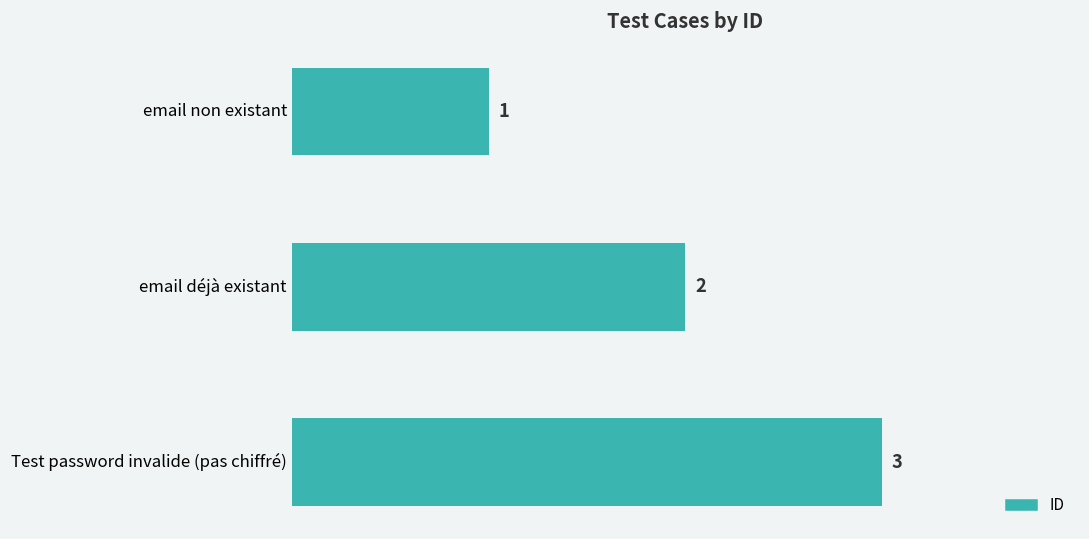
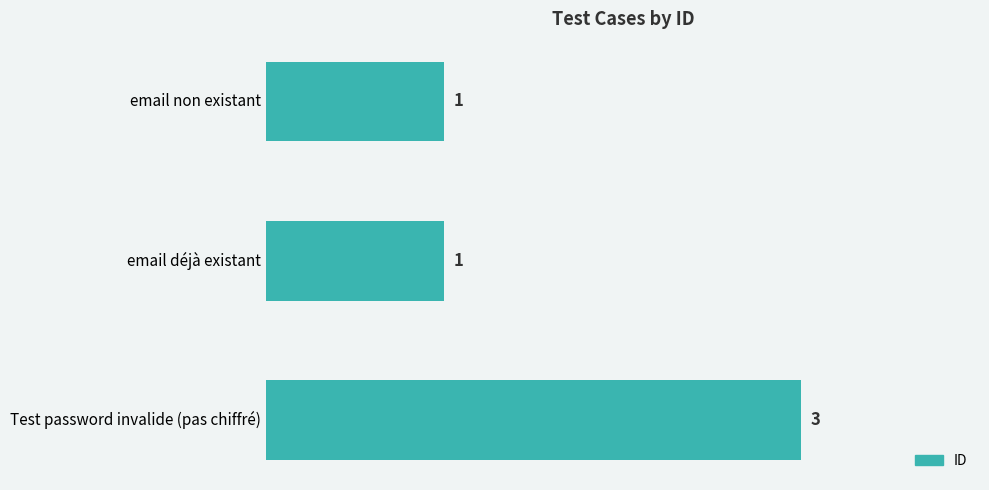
email déjà existant: 2 -> 1
